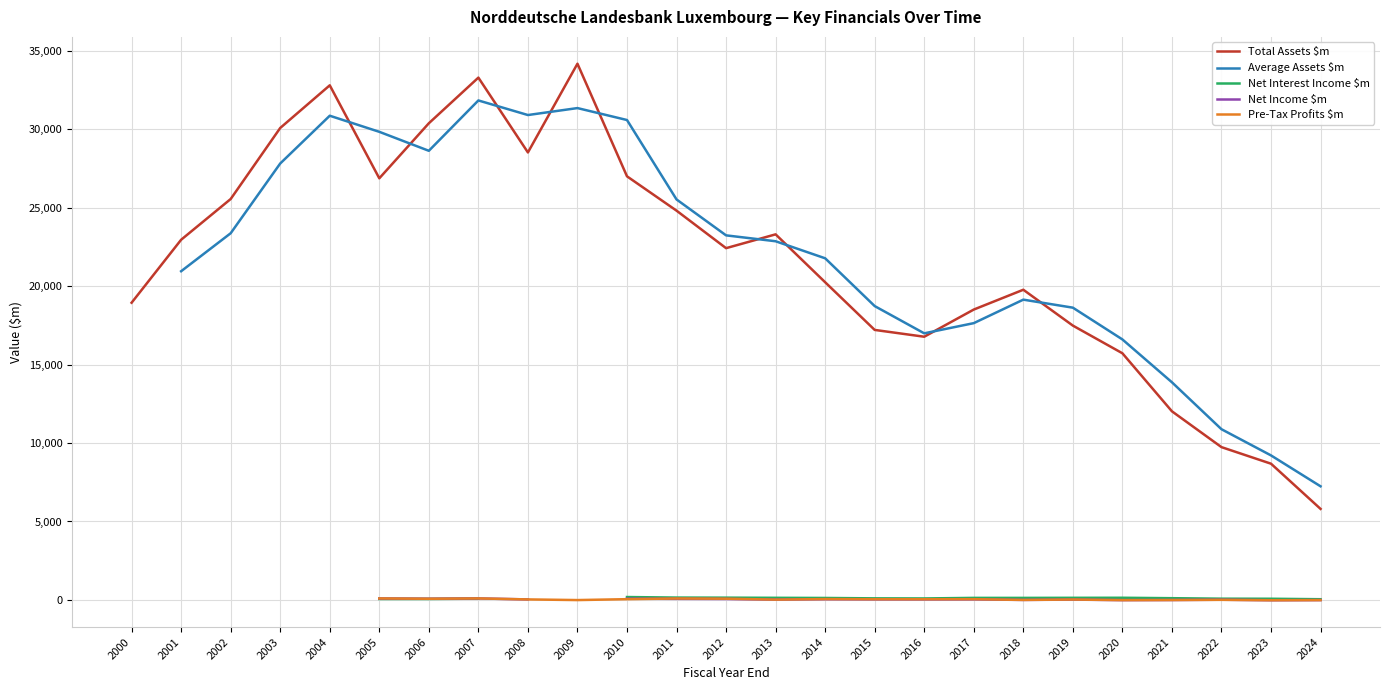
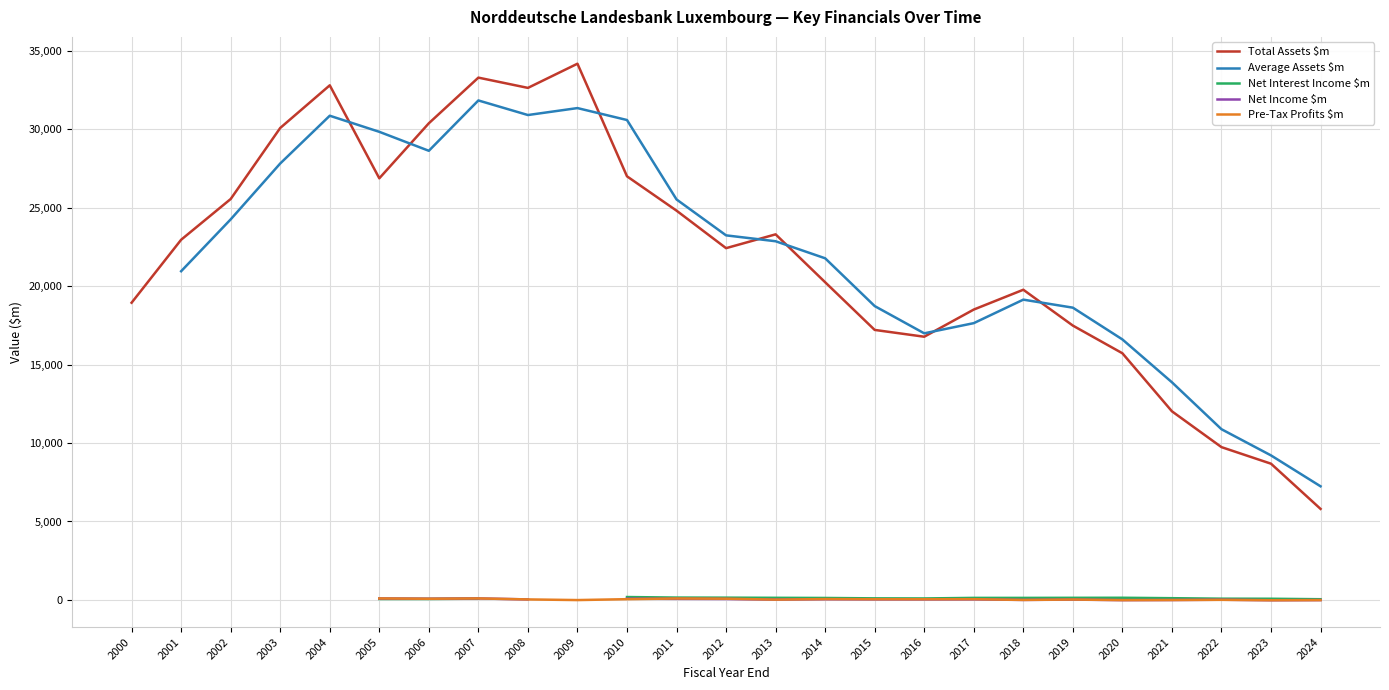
Average Assets $m, 2002: 23,400 -> 24,300
Total Assets $m, 2008: 28,500 -> 32,600
